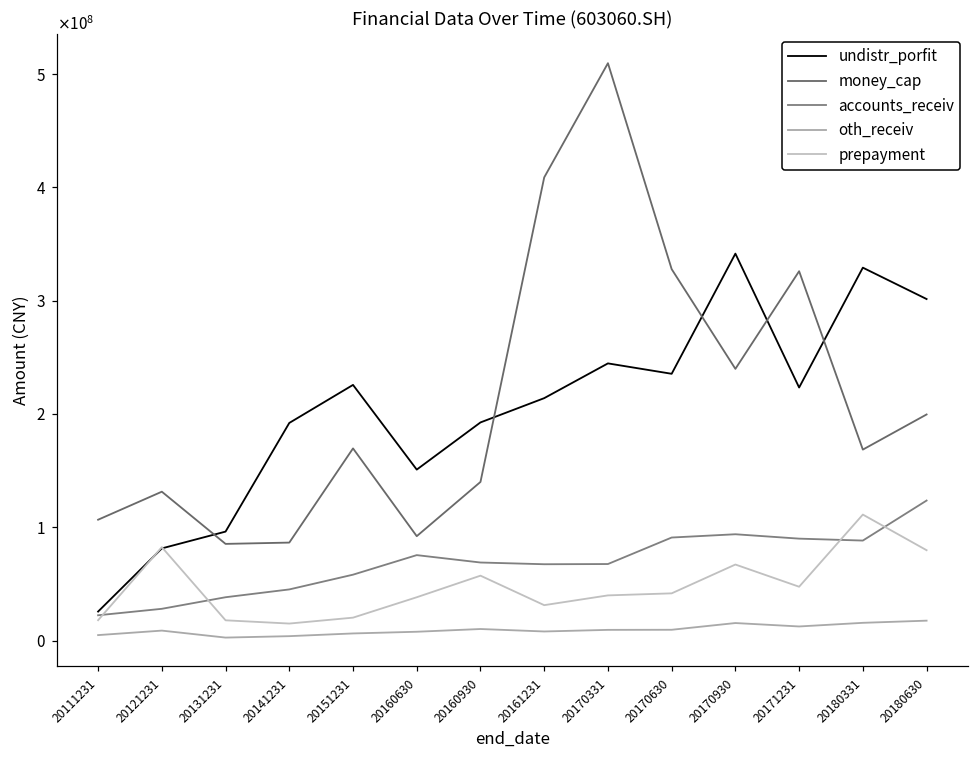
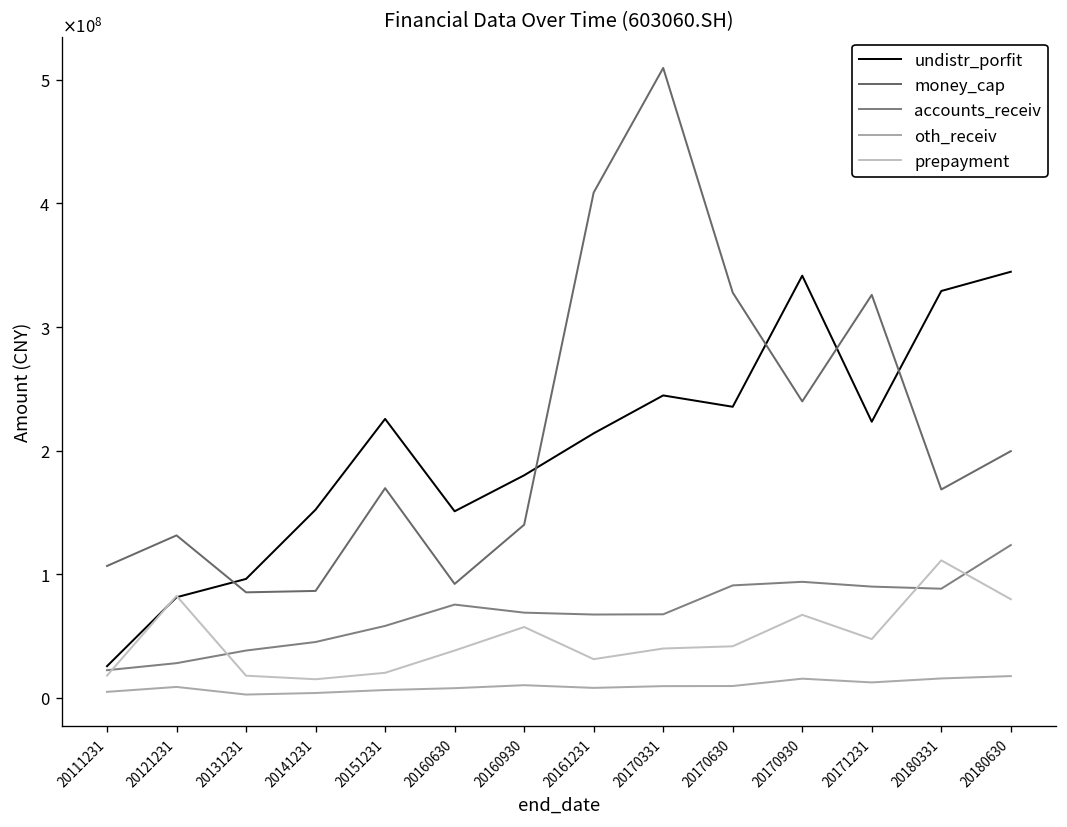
undistr_porfit, 20141231: 192000000 -> 152000000
undistr_porfit, 20160930: 193000000 -> 180000000
undistr_porfit, 20180630: 301000000 -> 345000000
